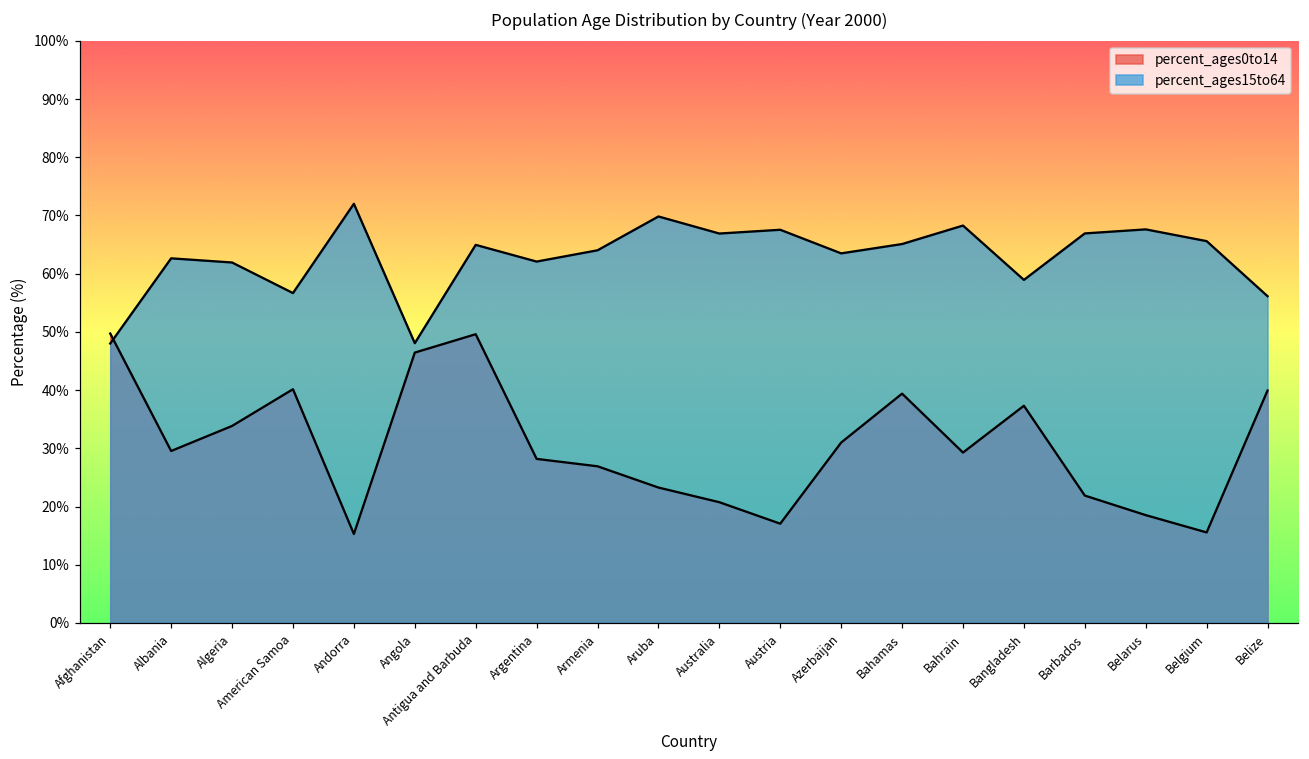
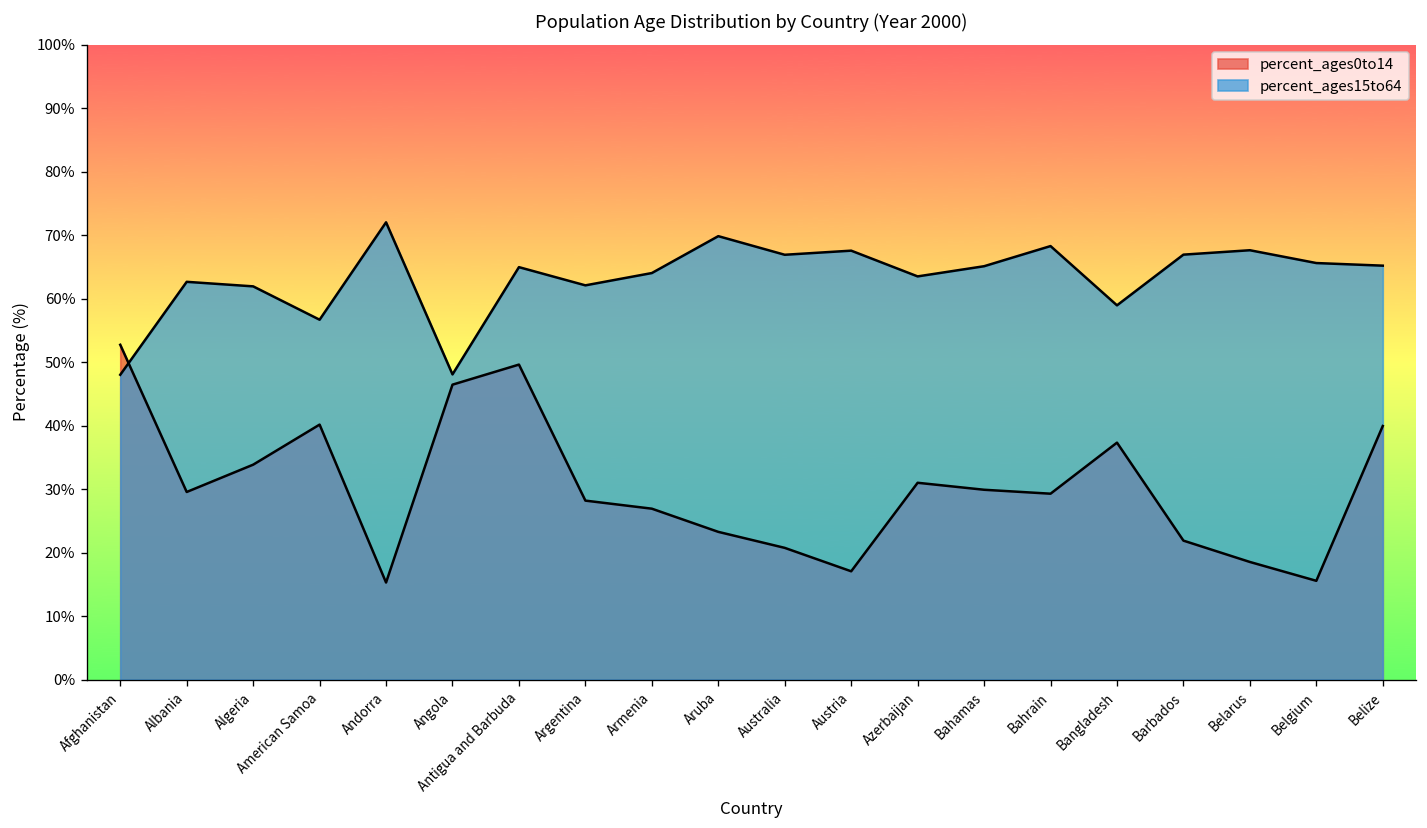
percent_ages0to14, Afghanistan: 50% -> 53%
percent_ages0to14, Bahamas: 39% -> 30%
percent_ages15to64, Belize: 56% -> 65%
